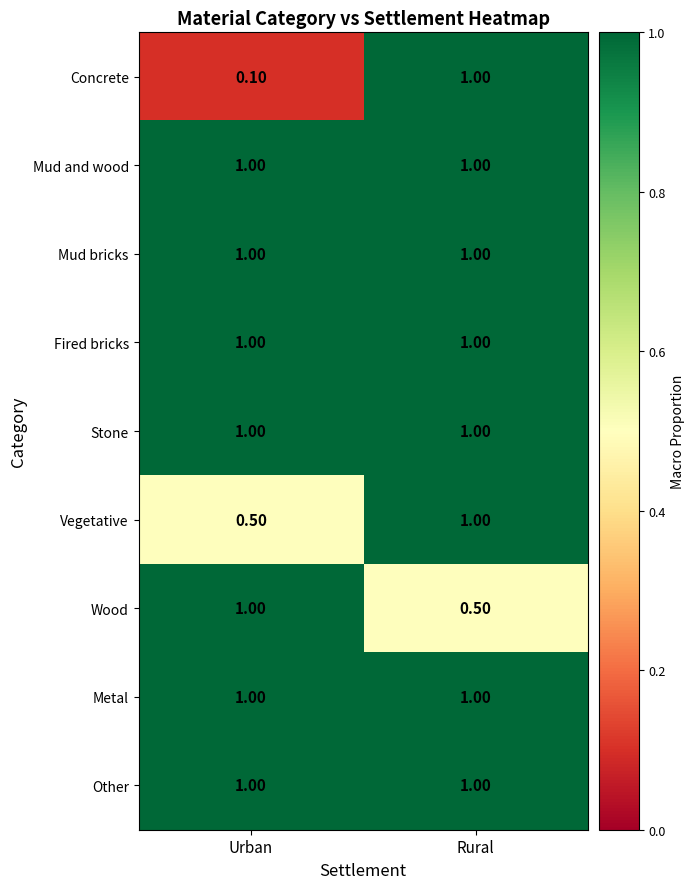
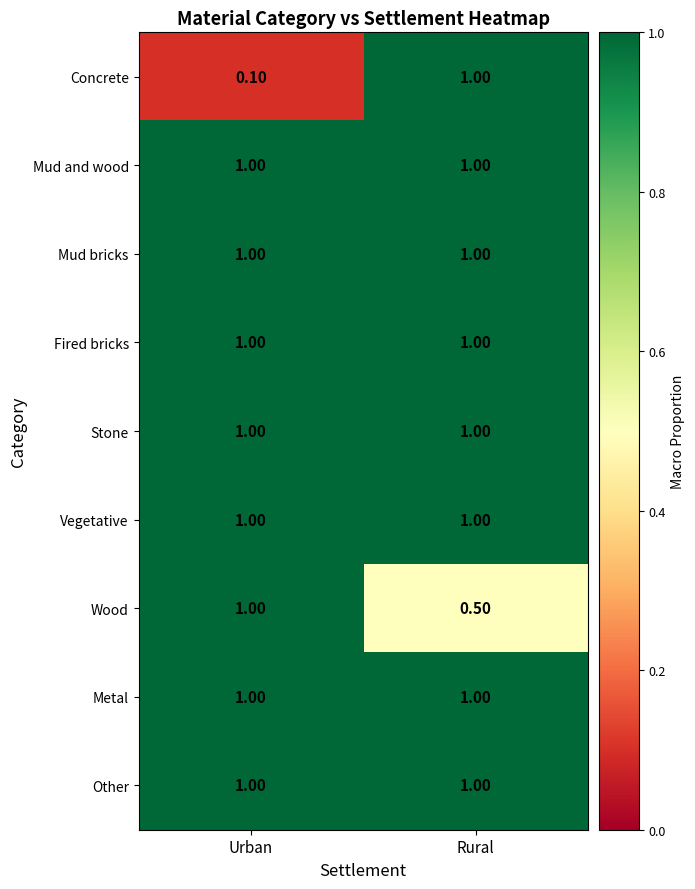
Vegetative, Urban: 0.50 -> 1.00
